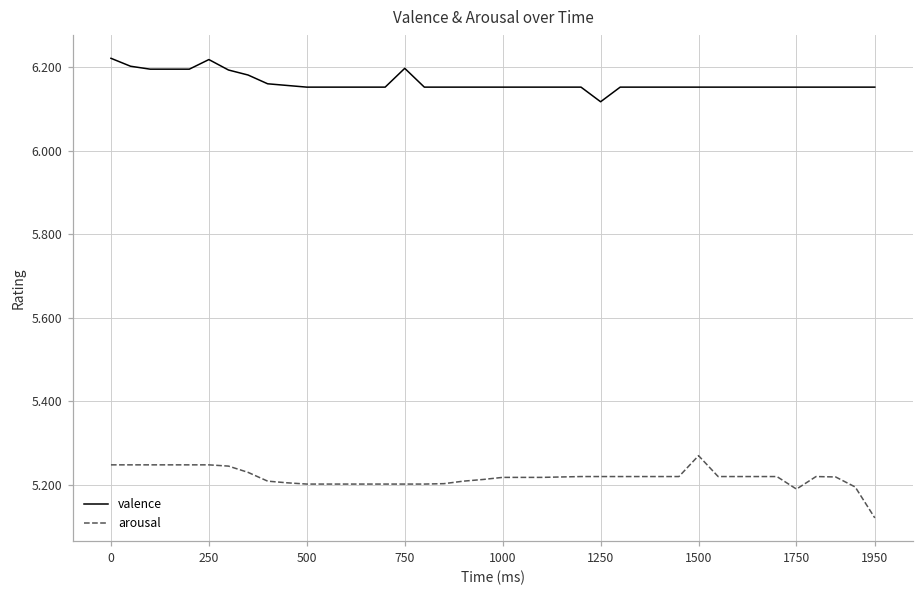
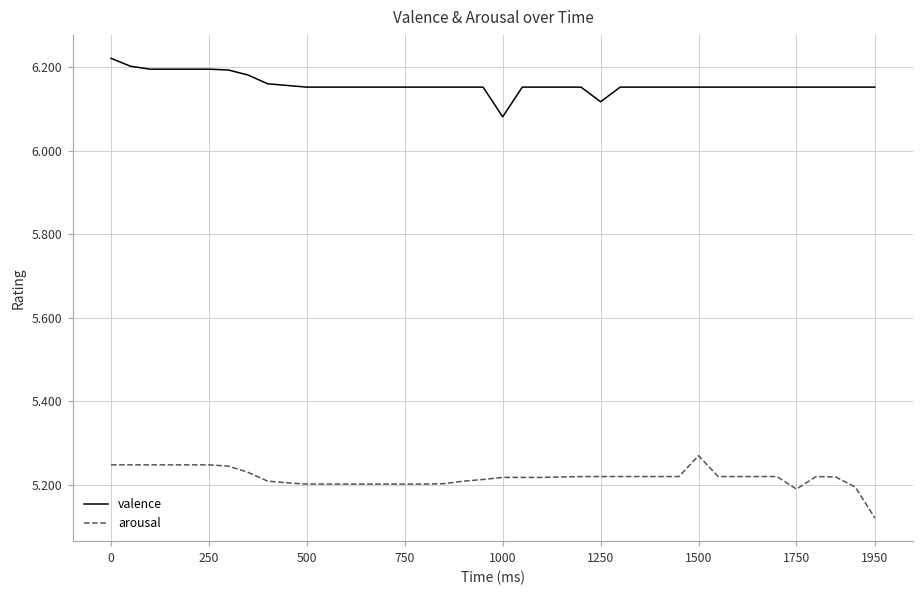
valence, 250: 6.22 -> 6.20
valence, 750: 6.20 -> 6.15
valence, 1000: 6.15 -> 6.08
